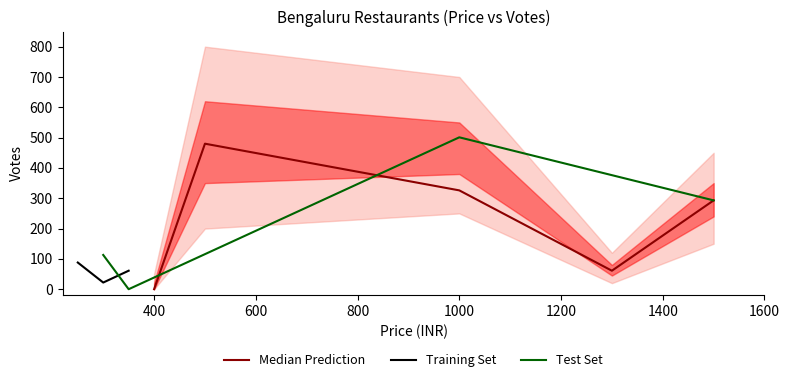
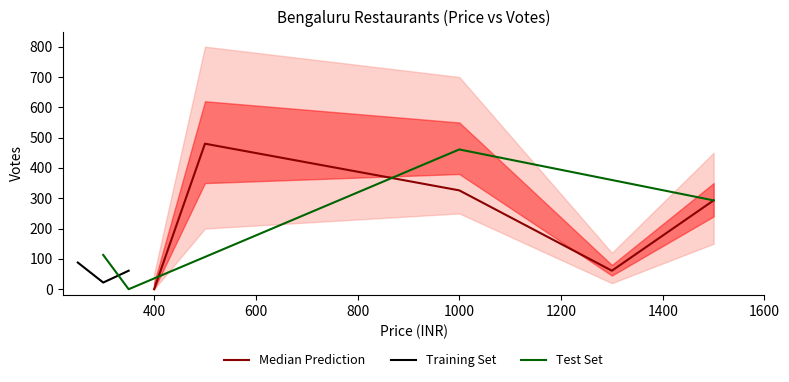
Test Set, 1000: 500 -> 460
